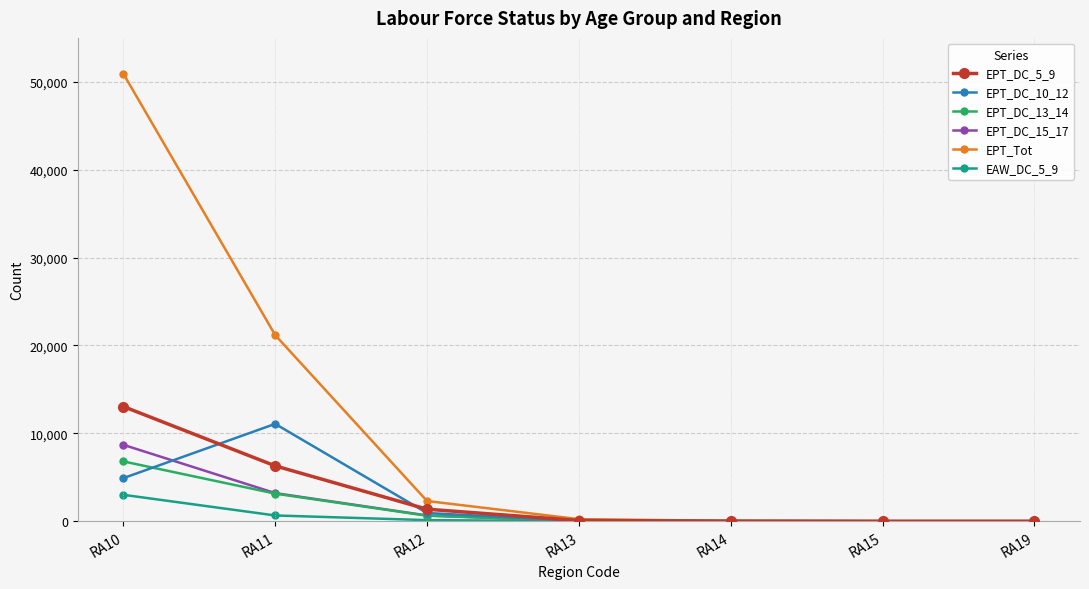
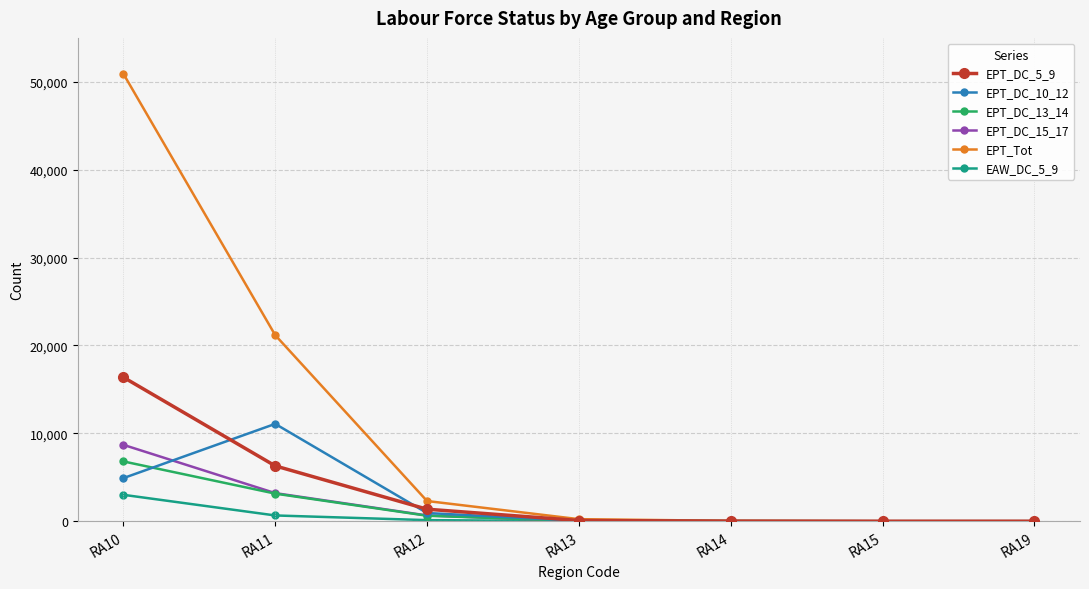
EPT_DC_5_9, RA10: 13,000 -> 16,000
